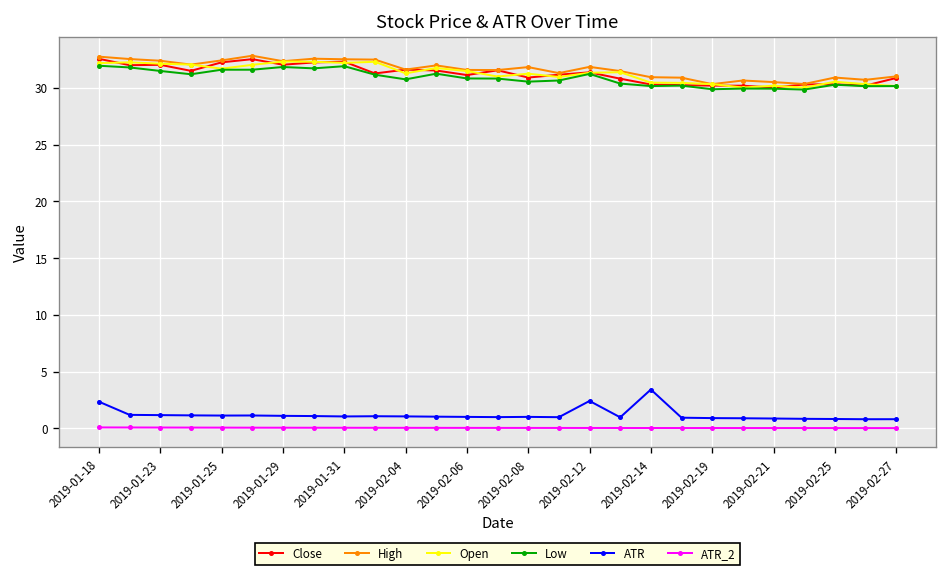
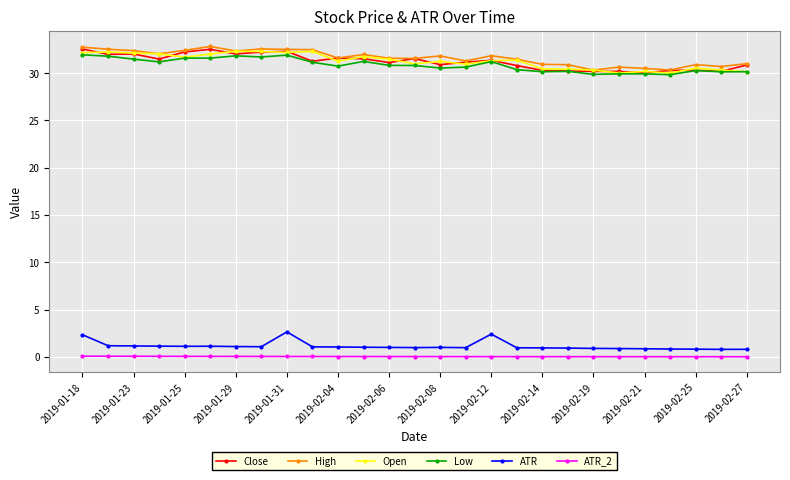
ATR, 2019-01-31: 1 -> 3
ATR, 2019-02-14: 3 -> 1
